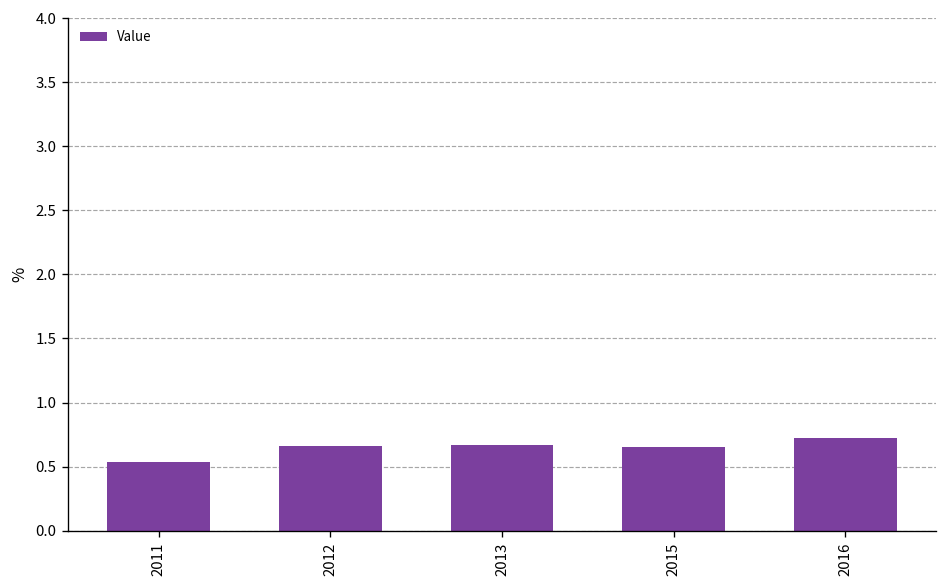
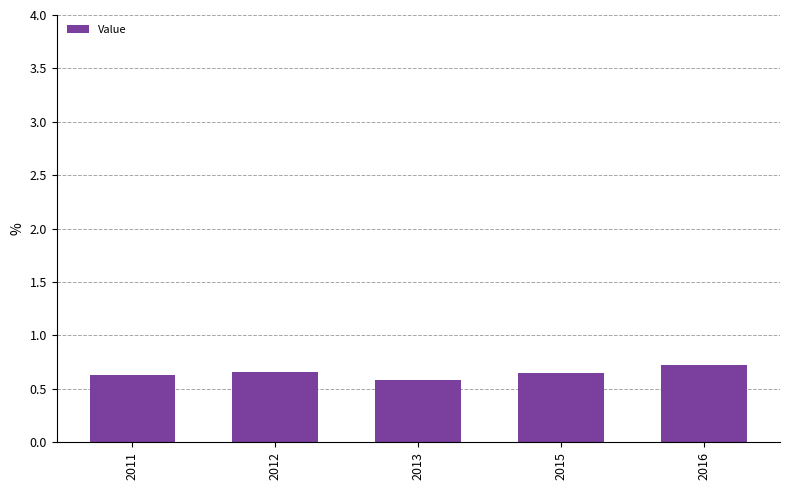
2011: 0.54 -> 0.63
2013: 0.67 -> 0.58
